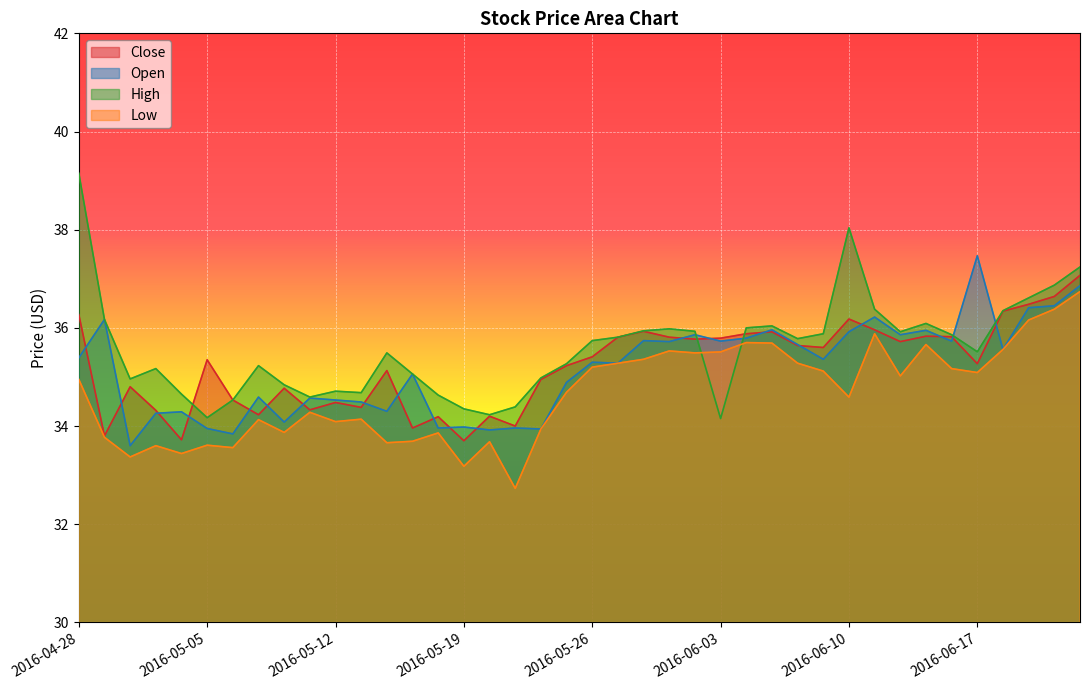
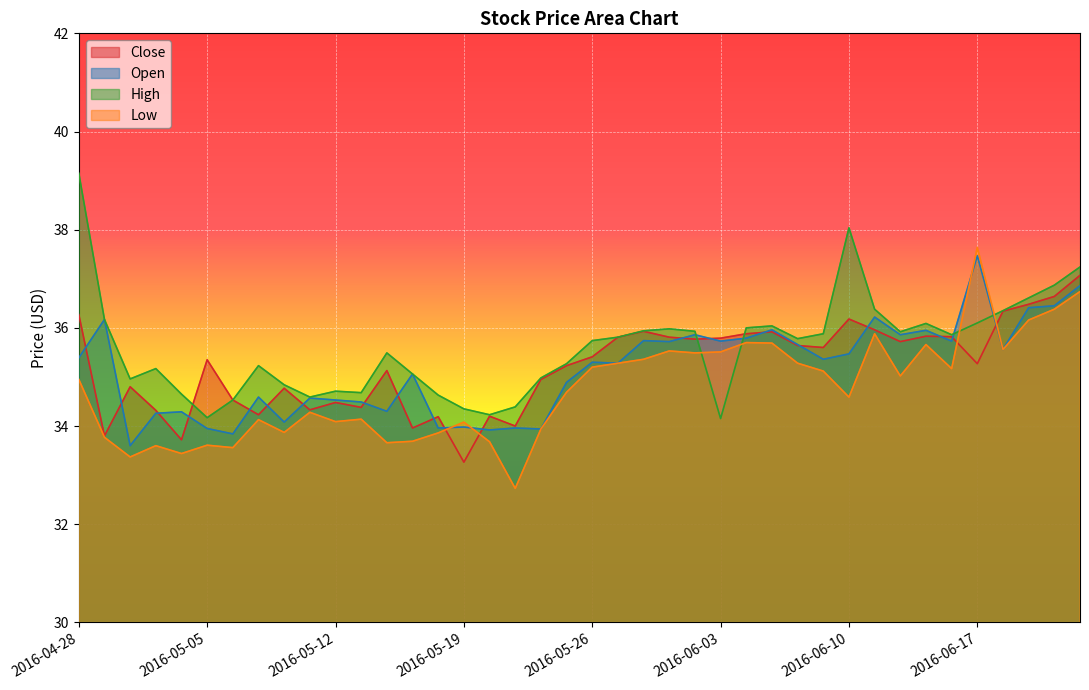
Close, 2016-05-19: 33.7 -> 33.3
Low, 2016-05-19: 33.2 -> 34.1
Open, 2016-06-10: 35.9 -> 35.5
High, 2016-06-17: 35.5 -> 36.1
Low, 2016-06-17: 35.1 -> 37.6
